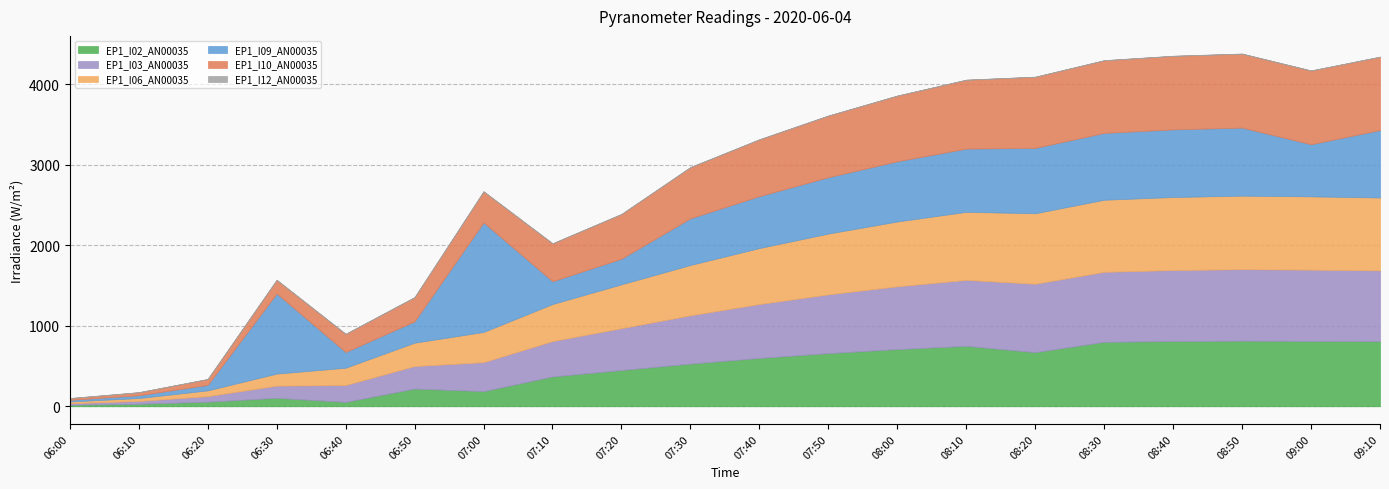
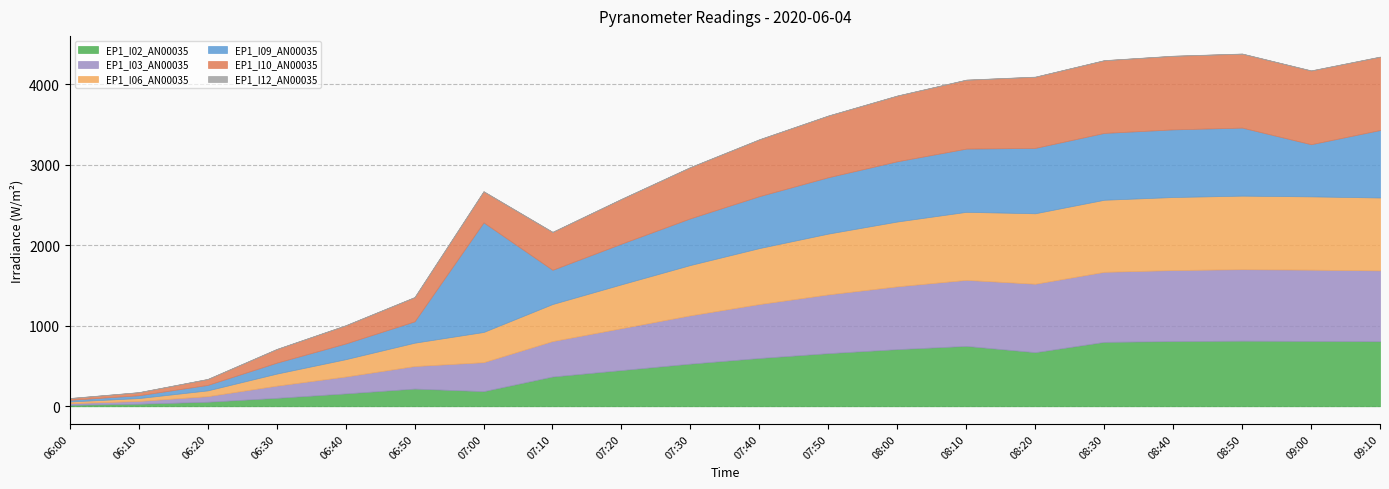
EP1_I09_AN00035, 06:30: 1000 -> 100
EP1_I02_AN00035, 06:40: 100 -> 200
EP1_I09_AN00035, 07:10: 300 -> 400
EP1_I09_AN00035, 07:20: 300 -> 500
